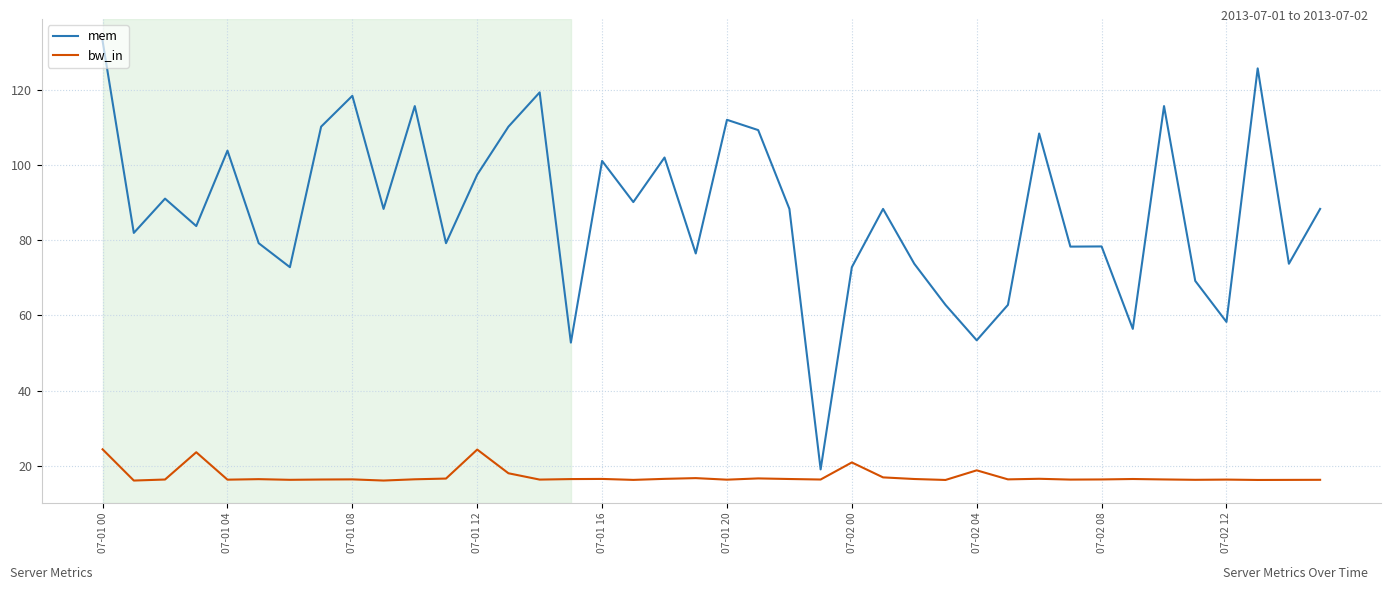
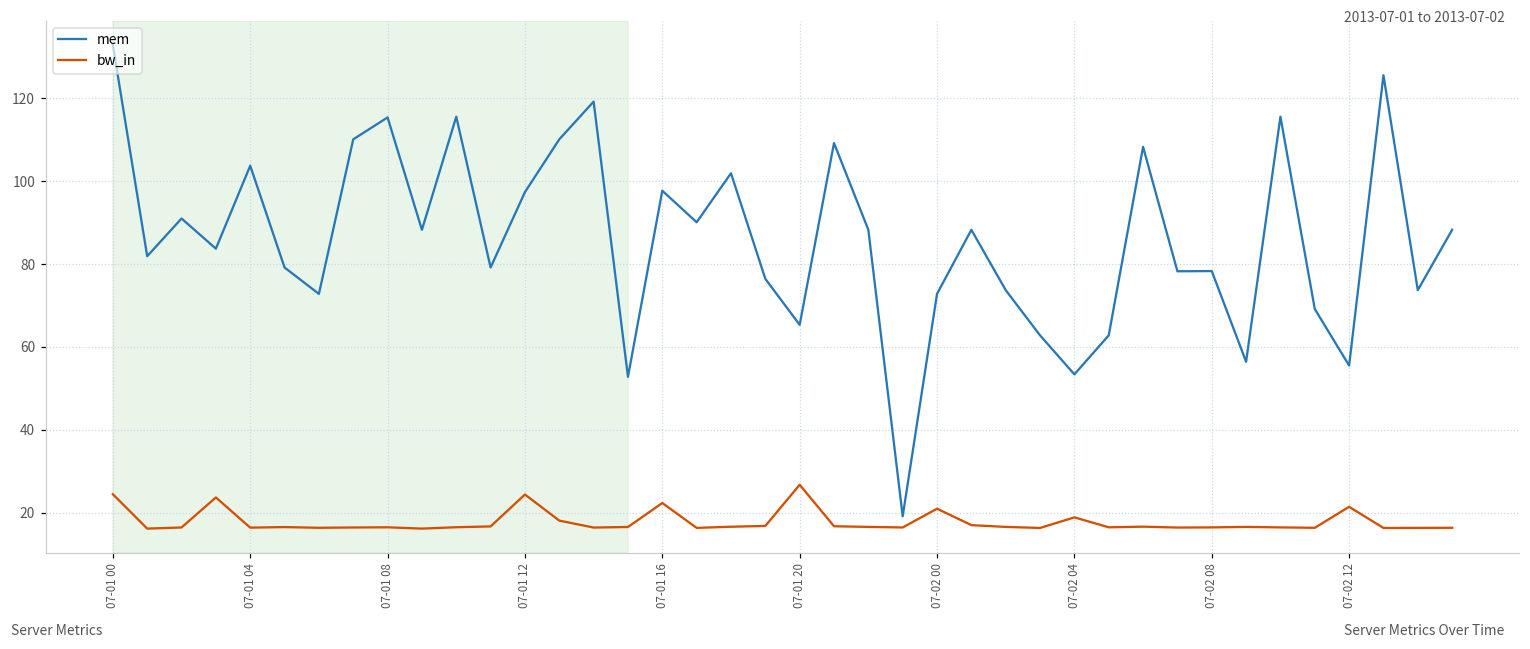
mem, 07-01 08: 118 -> 115
mem, 07-01 16: 101 -> 98
bw_in, 07-01 16: 17 -> 22
mem, 07-01 20: 112 -> 65
bw_in, 07-01 20: 16 -> 27
mem, 07-02 12: 58 -> 56
bw_in, 07-02 12: 16 -> 21
